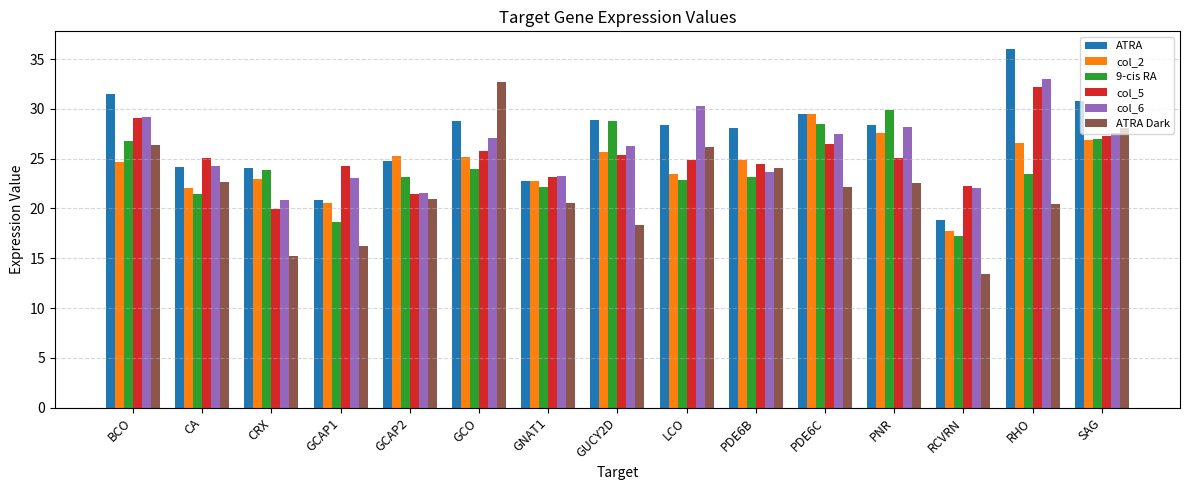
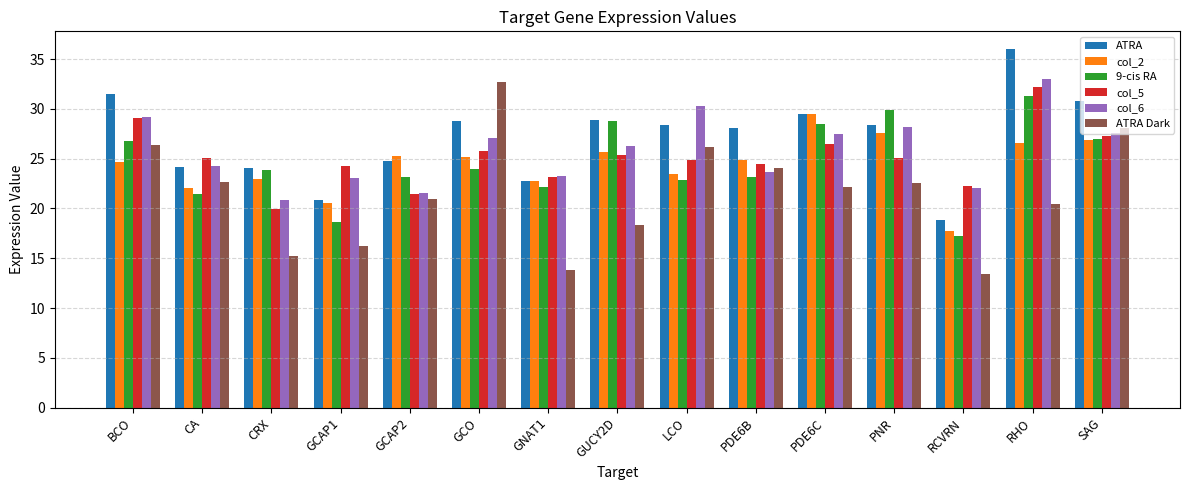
ATRA Dark, GNAT1: 21 -> 14
9-cis RA, RHO: 23 -> 31
